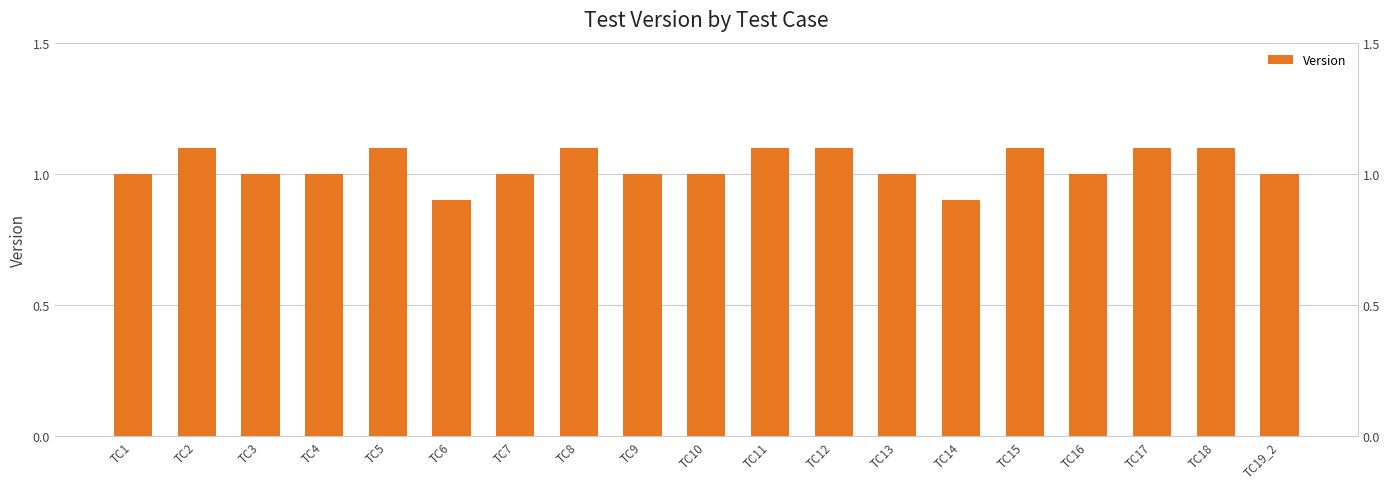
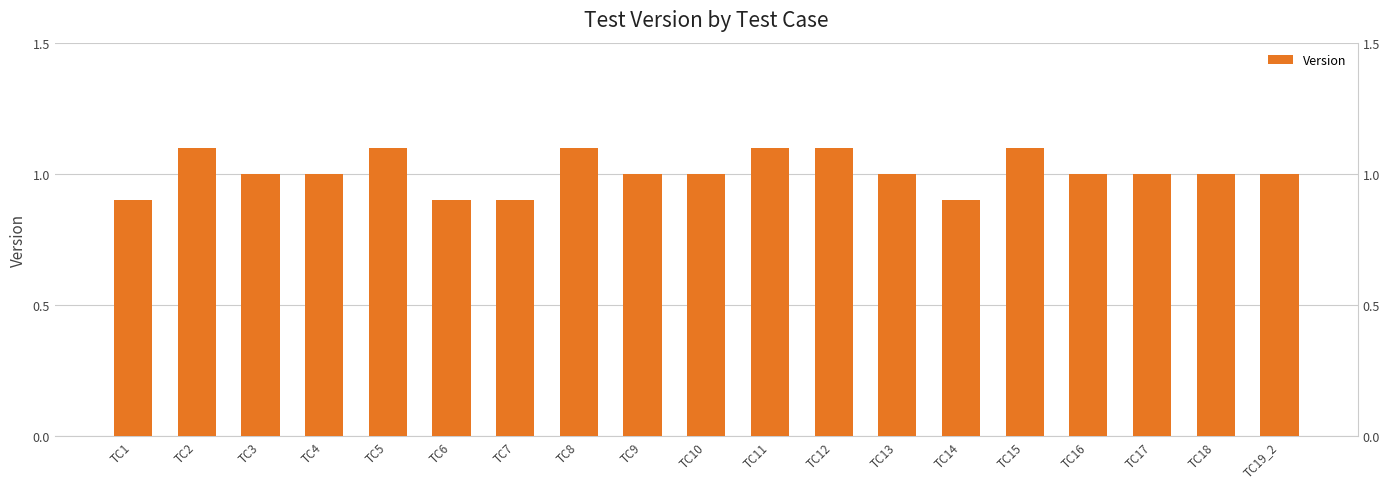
TC1: 1.0 -> 0.9
TC7: 1.0 -> 0.9
TC17: 1.1 -> 1.0
TC18: 1.1 -> 1.0
